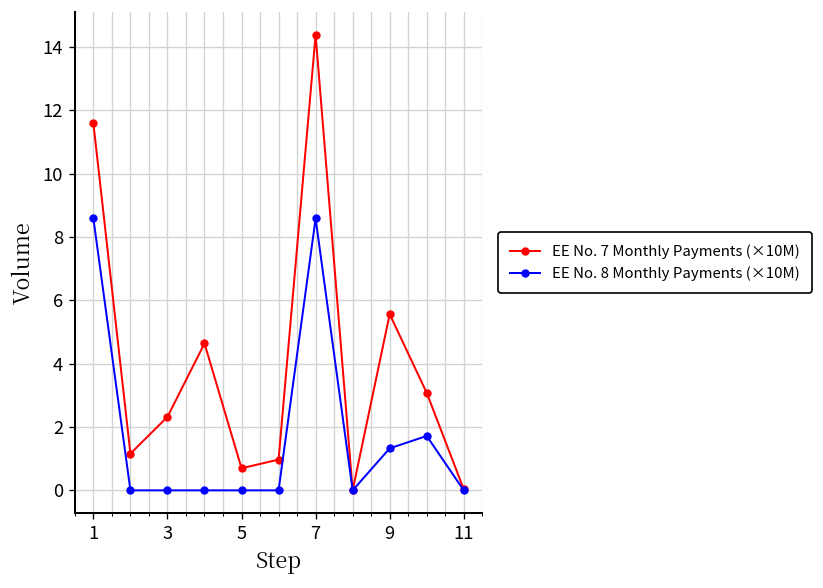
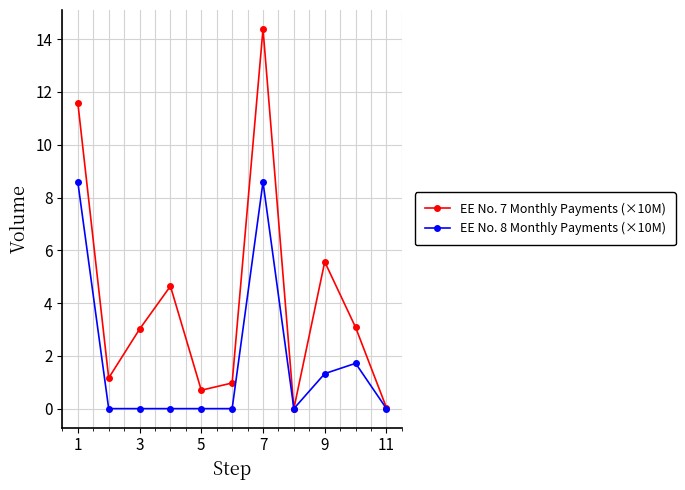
EE No. 7 Monthly Payments (×10M), 3: 2.3 -> 3.0
